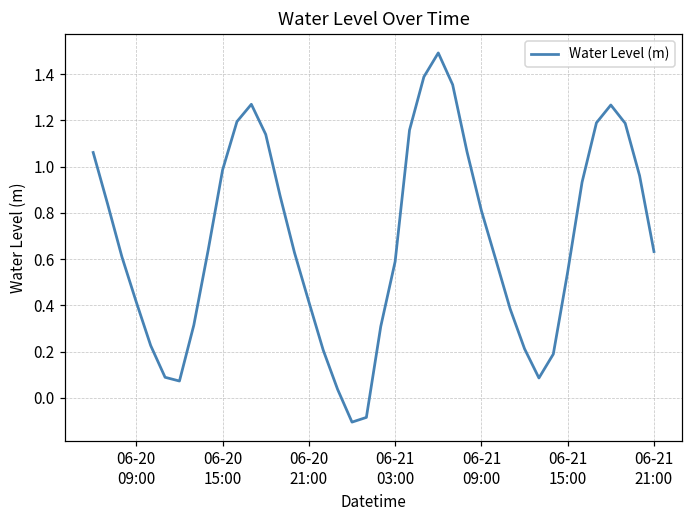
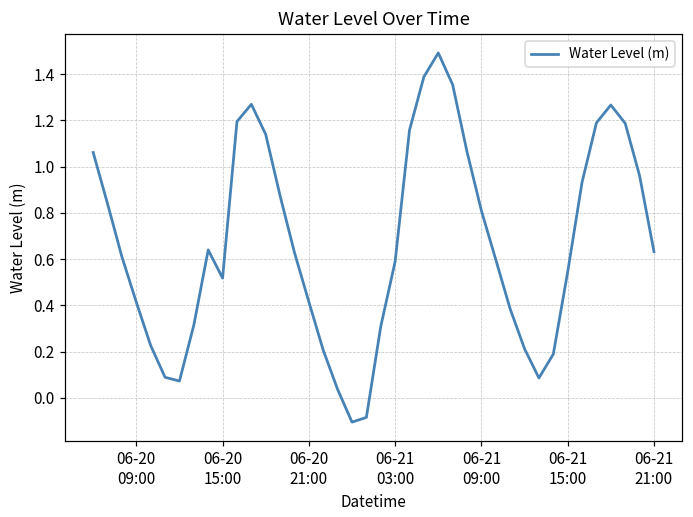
06-20 15:00: 0.99 -> 0.52
